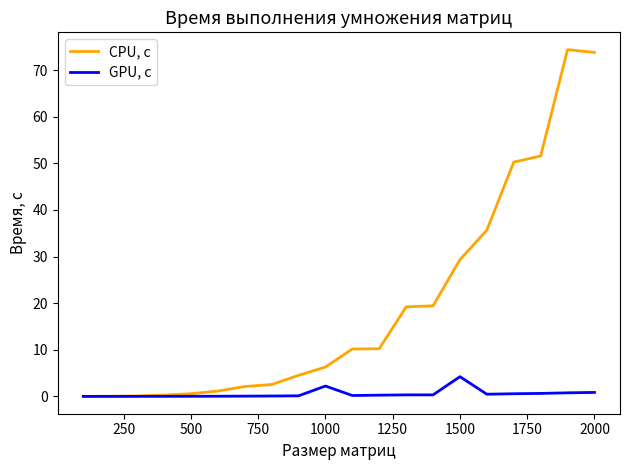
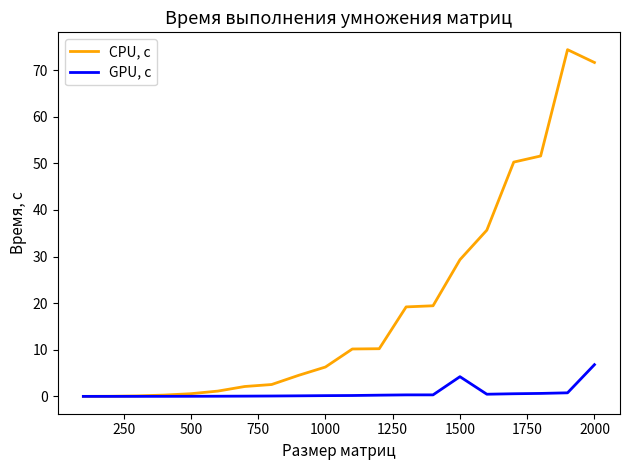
GPU, с, 1000: 2 -> 0
CPU, с, 2000: 74 -> 72
GPU, с, 2000: 1 -> 7
